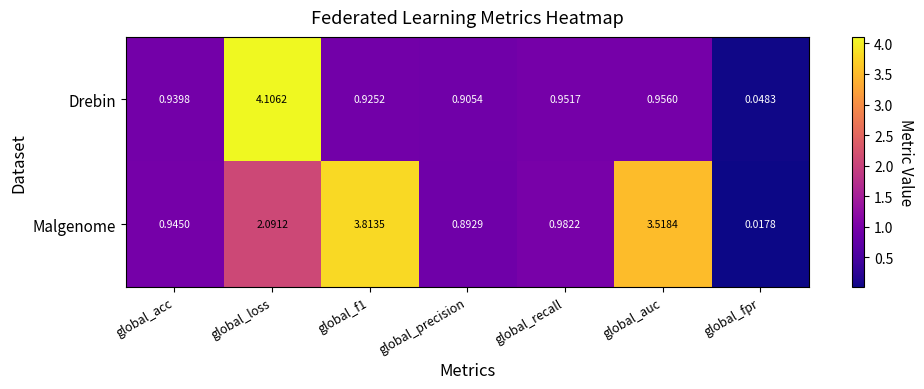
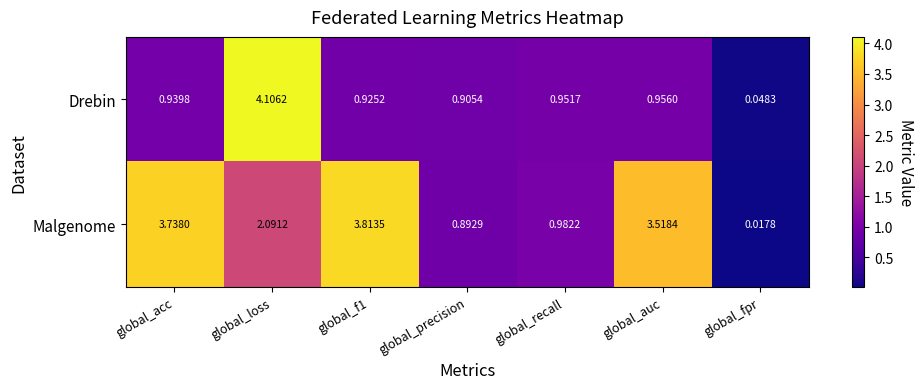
Malgenome, global_acc: 0.9450 -> 3.7380
